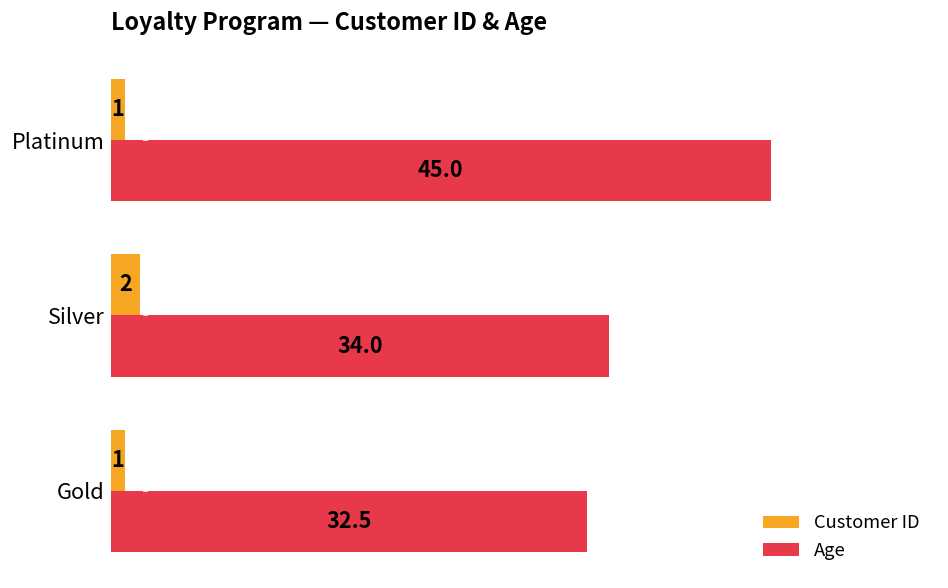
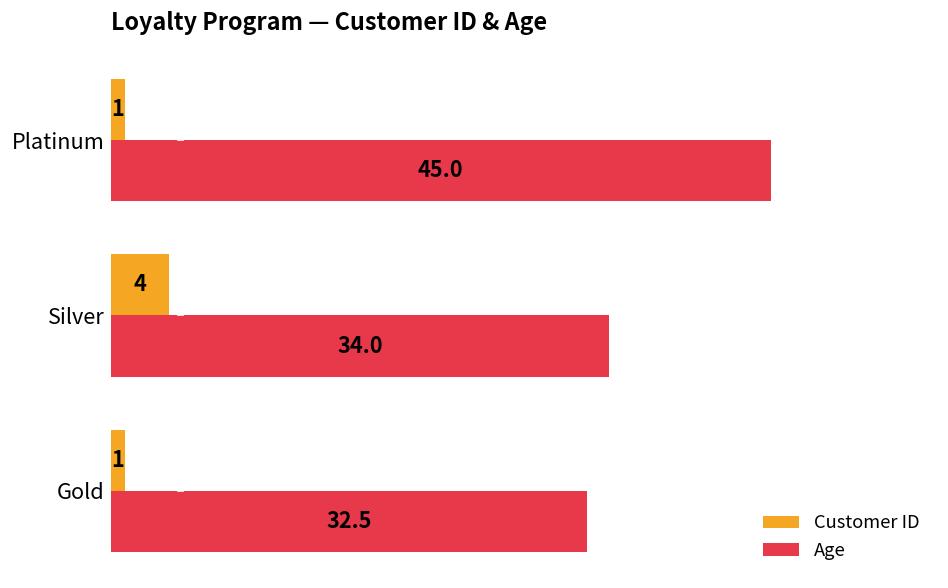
Customer ID, Silver: 2 -> 4
